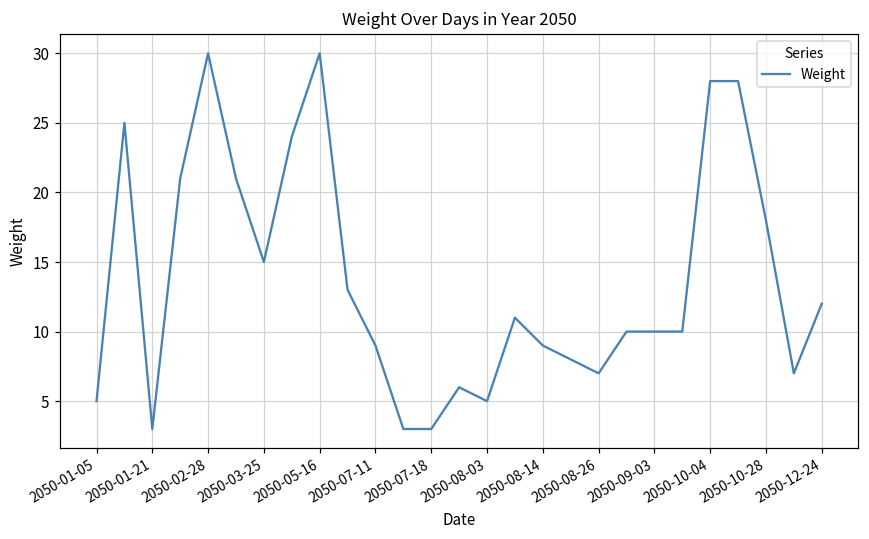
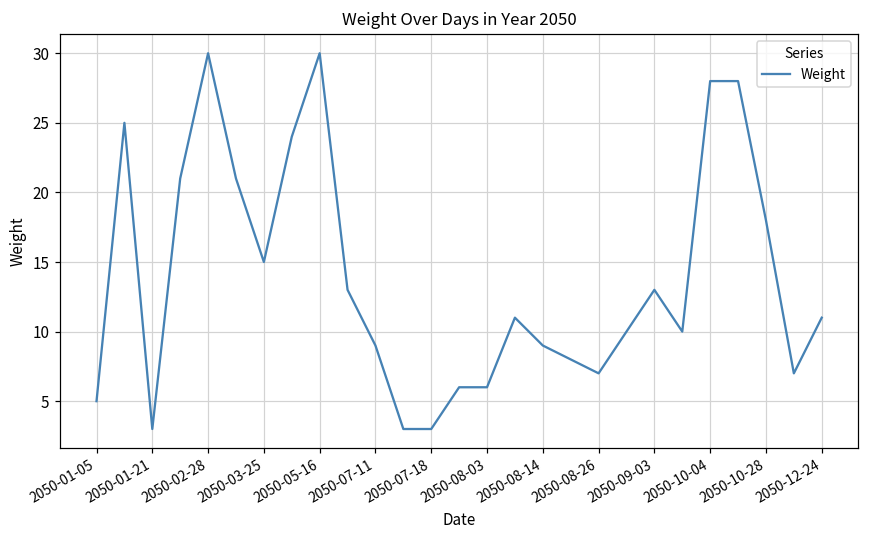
2050-08-03: 5 -> 6
2050-09-03: 10 -> 13
2050-12-24: 12 -> 11
